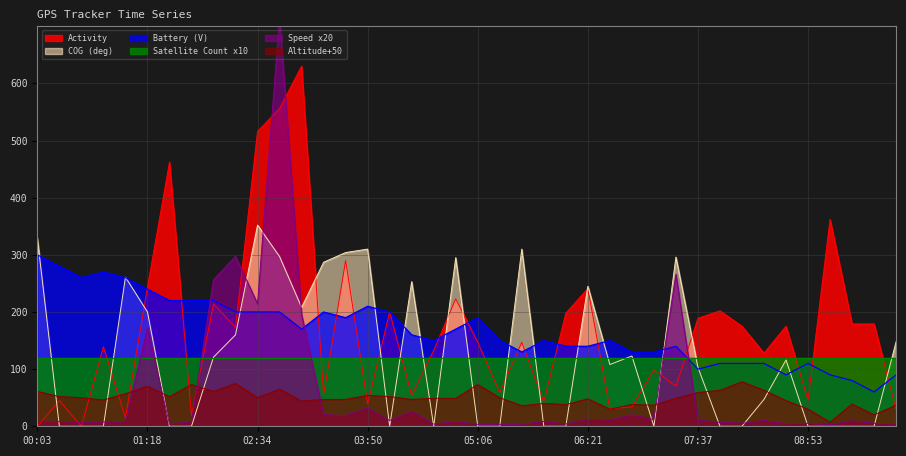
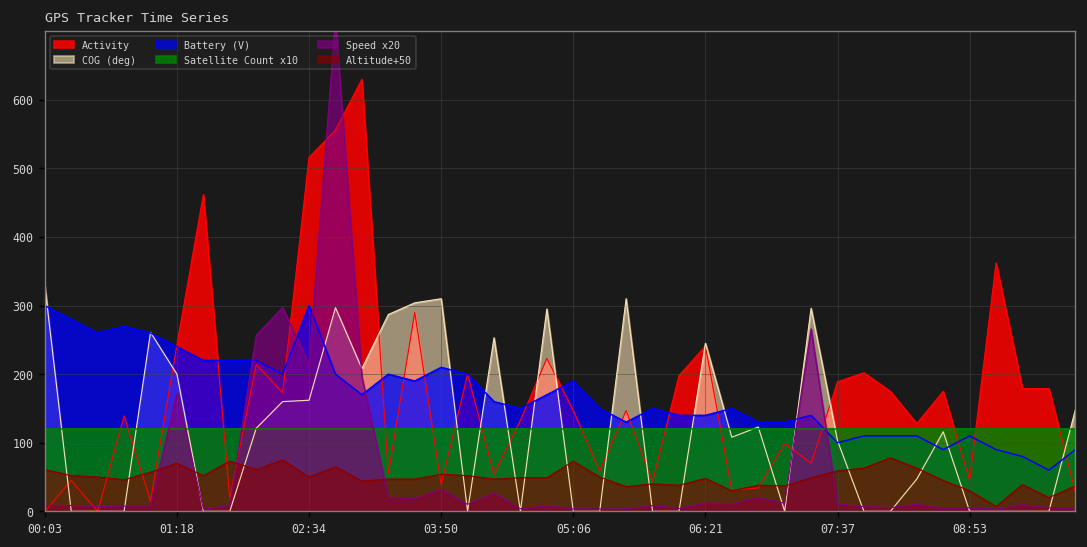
COG (deg), 02:34: 350 -> 160
Battery (V), 02:34: 200 -> 300
